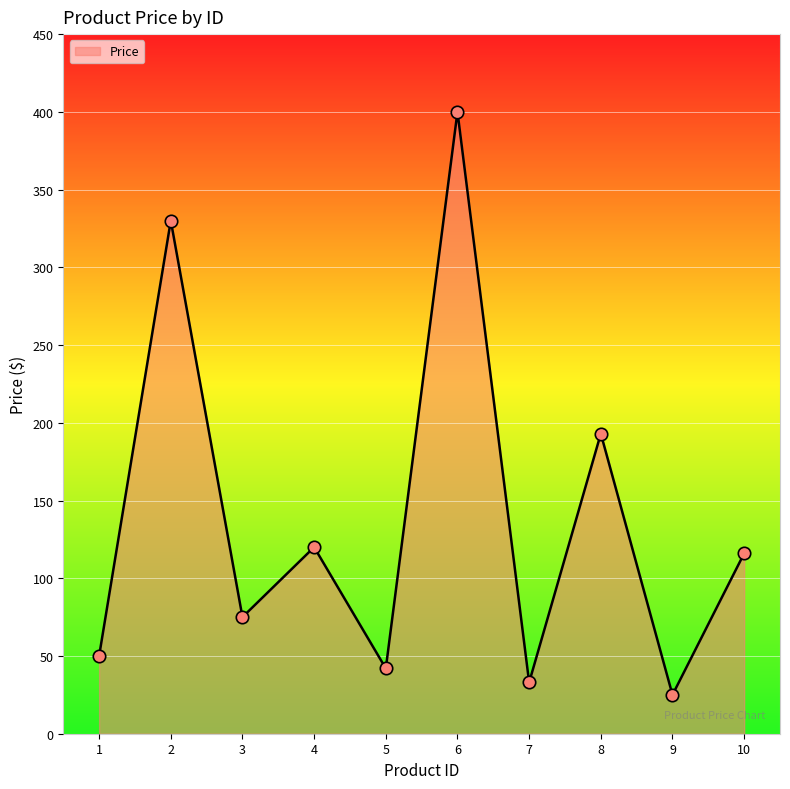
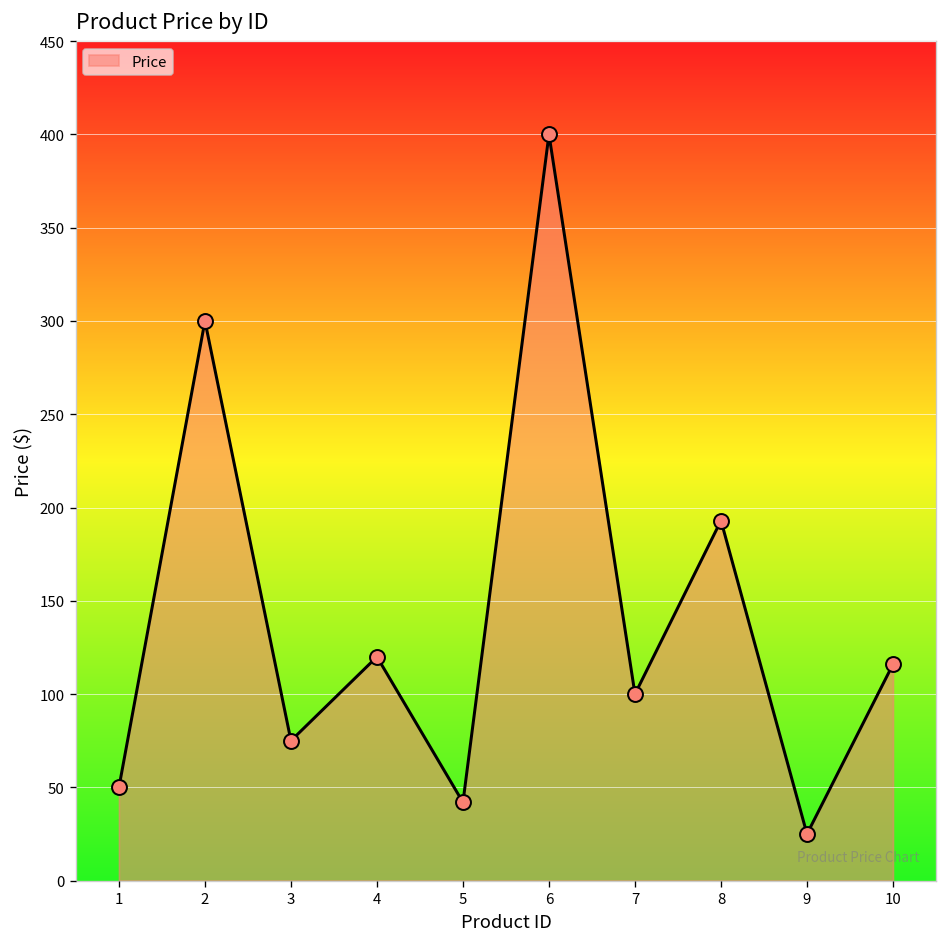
2: 330 -> 300
7: 33 -> 100
